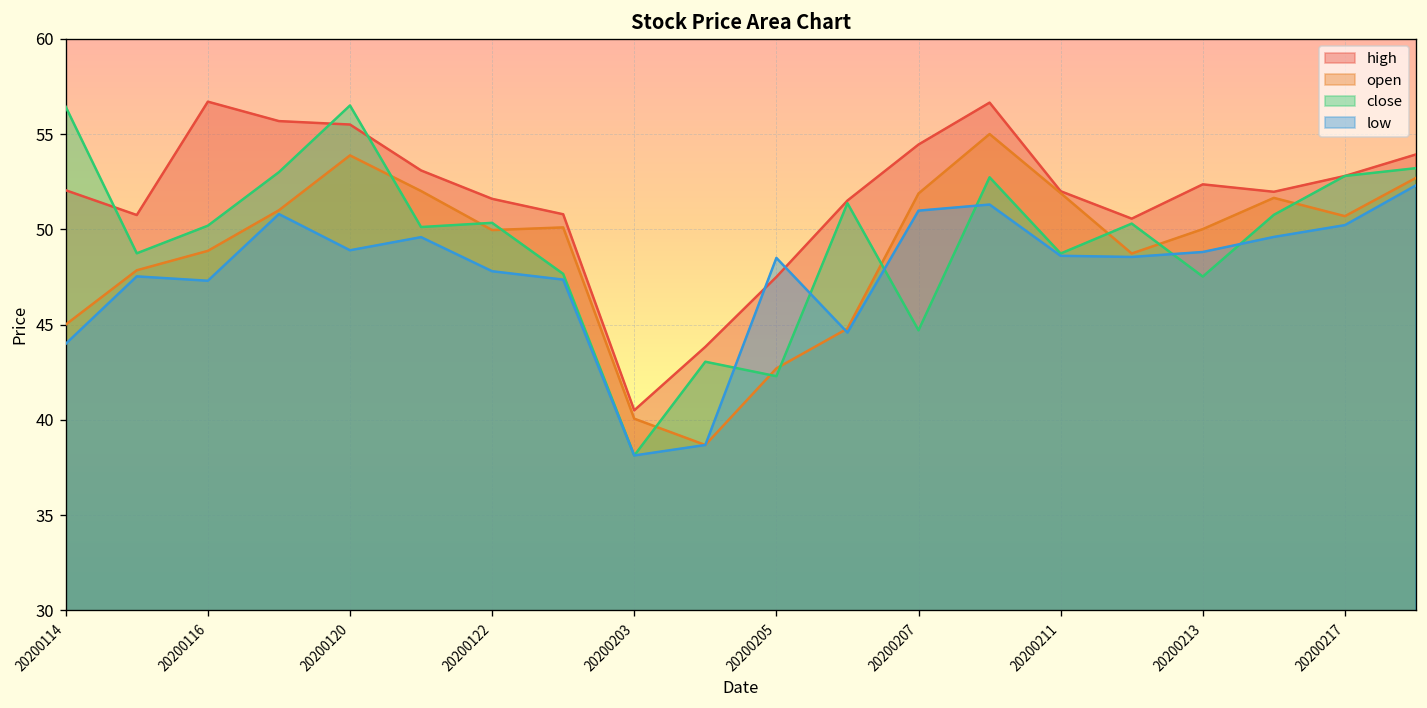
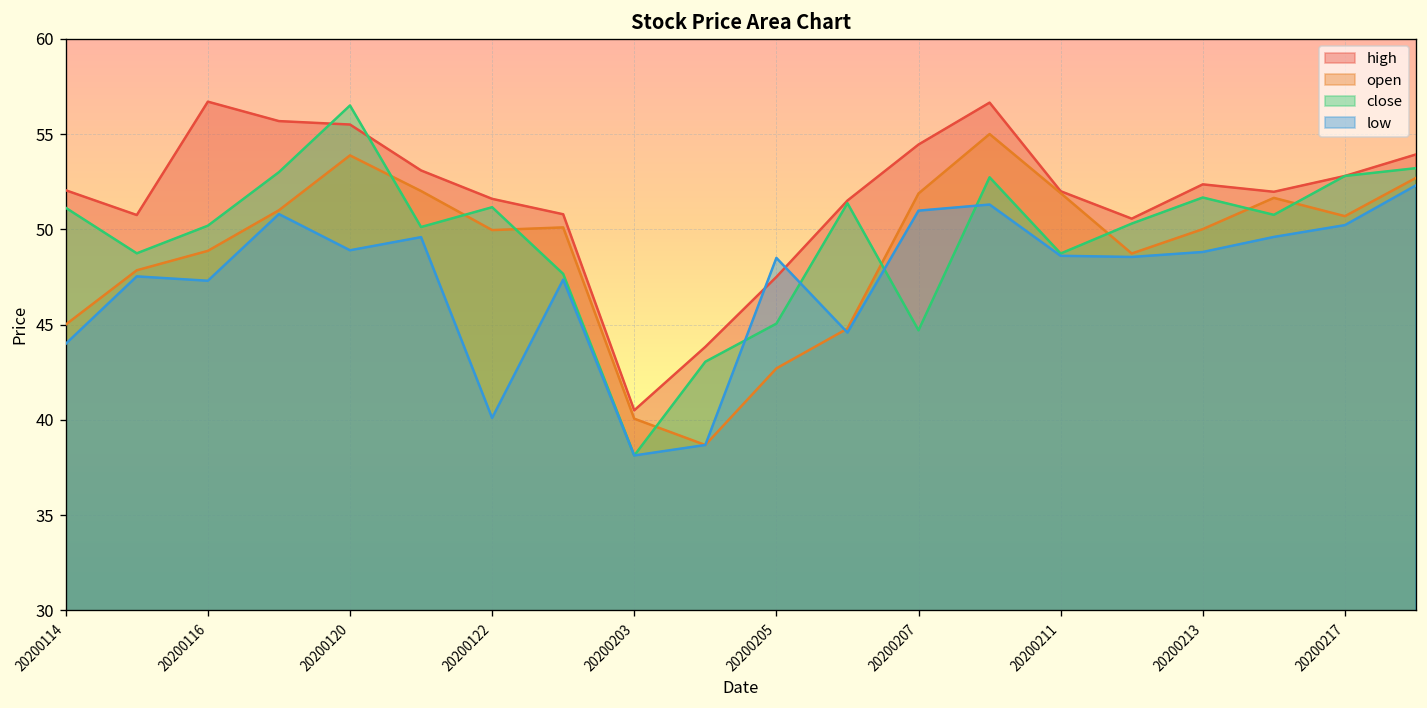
close, 20200114: 56.4 -> 51.1
close, 20200122: 50.3 -> 51.2
low, 20200122: 47.8 -> 40.1
close, 20200205: 42.3 -> 45.1
close, 20200213: 47.5 -> 51.7
